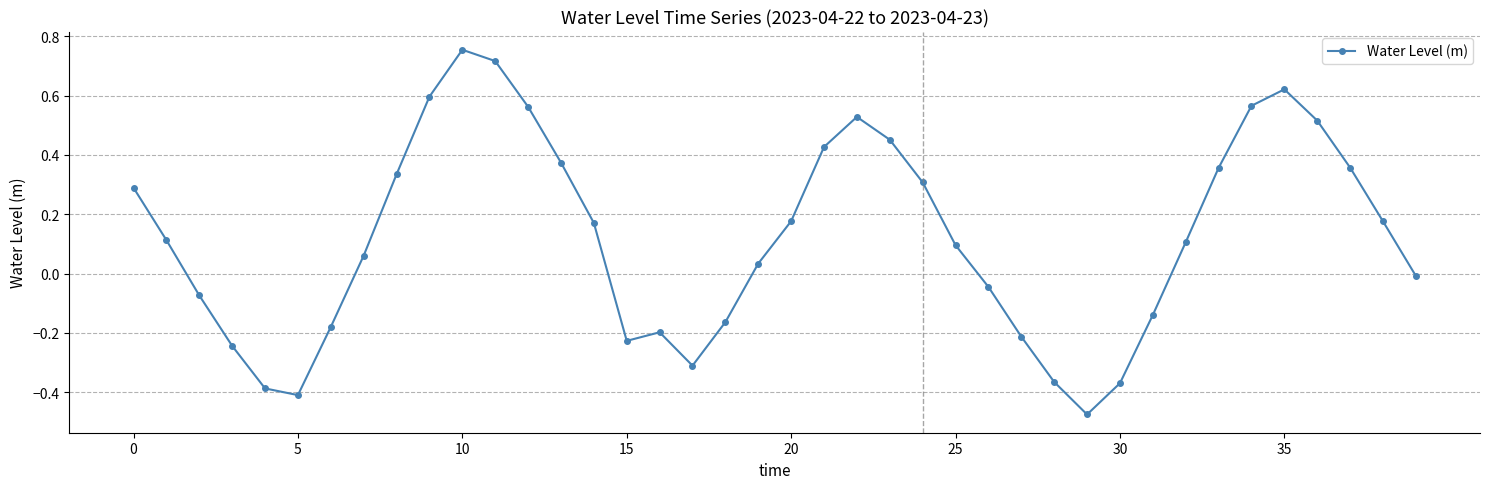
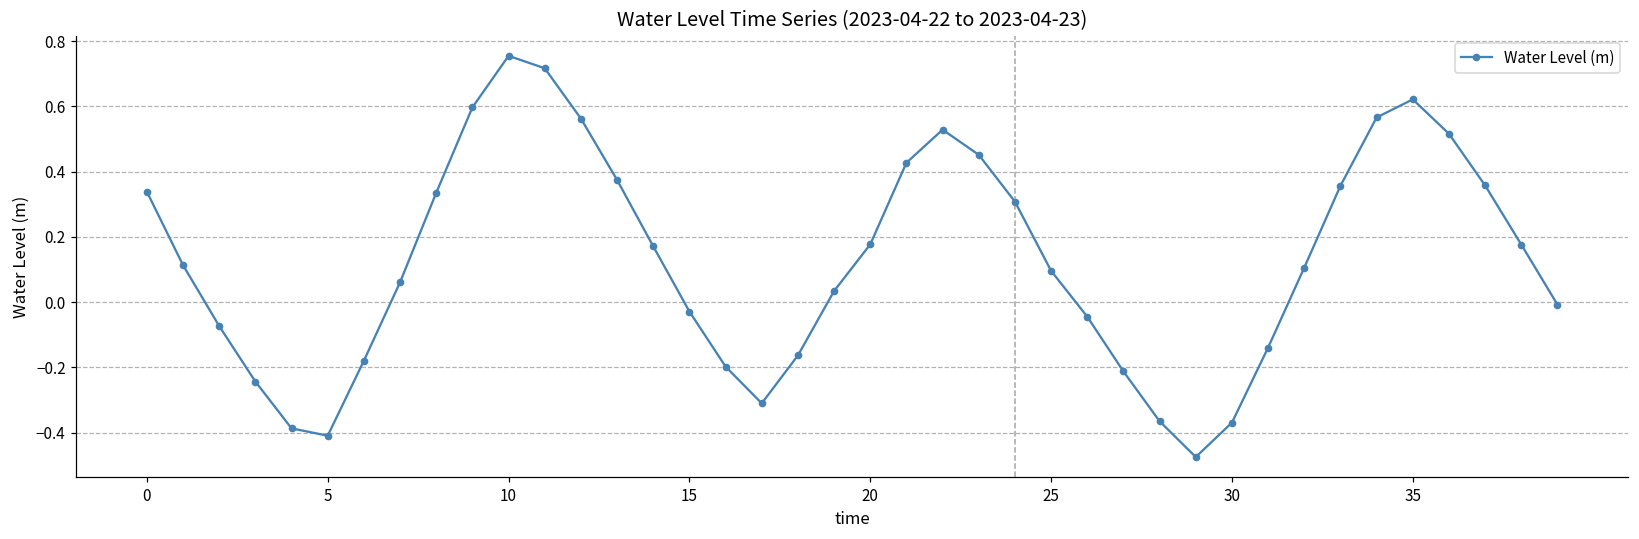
0: 0.29 -> 0.34
15: -0.23 -> -0.03
